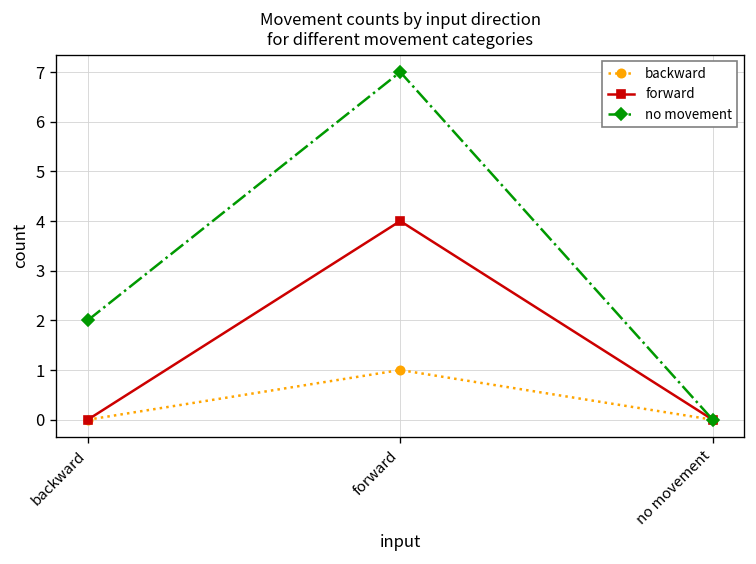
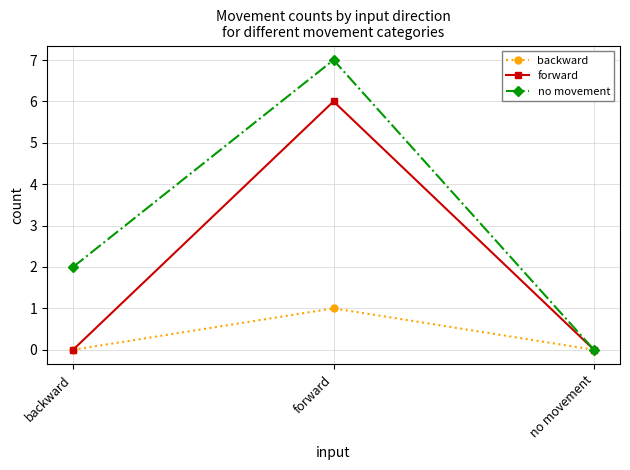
forward, forward: 4 -> 6
